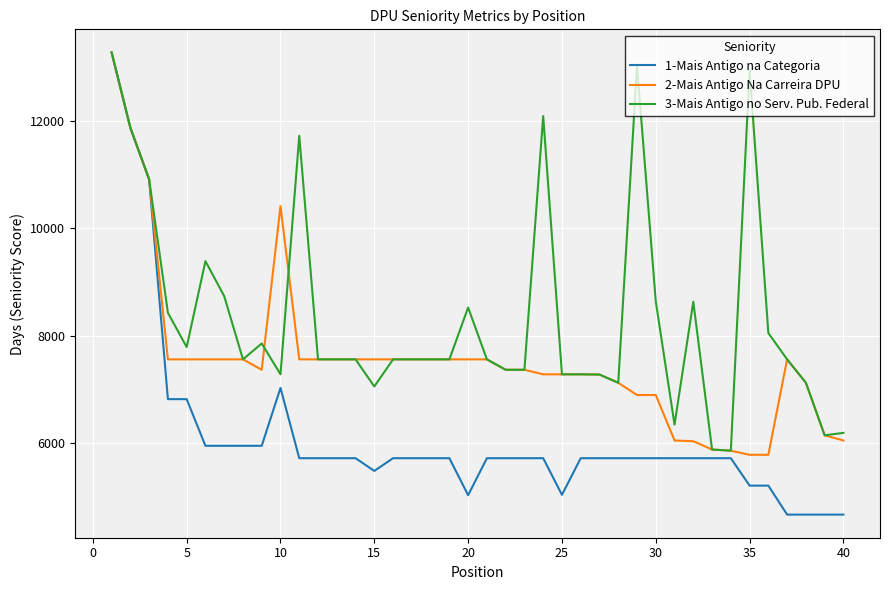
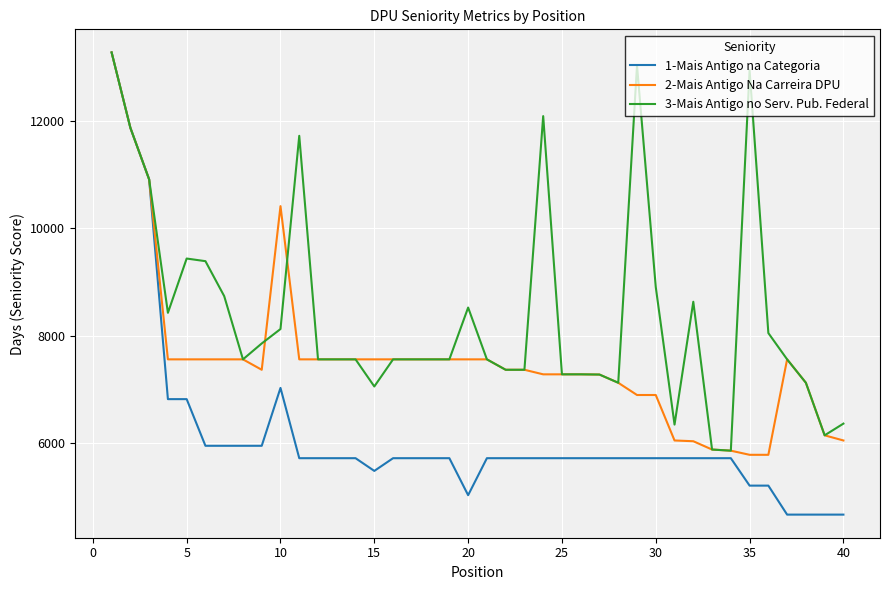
3-Mais Antigo no Serv. Pub. Federal, 5: 7800 -> 9400
3-Mais Antigo no Serv. Pub. Federal, 10: 7300 -> 8100
1-Mais Antigo na Categoria, 25: 5000 -> 5700
3-Mais Antigo no Serv. Pub. Federal, 30: 8600 -> 8900
3-Mais Antigo no Serv. Pub. Federal, 40: 6200 -> 6400
